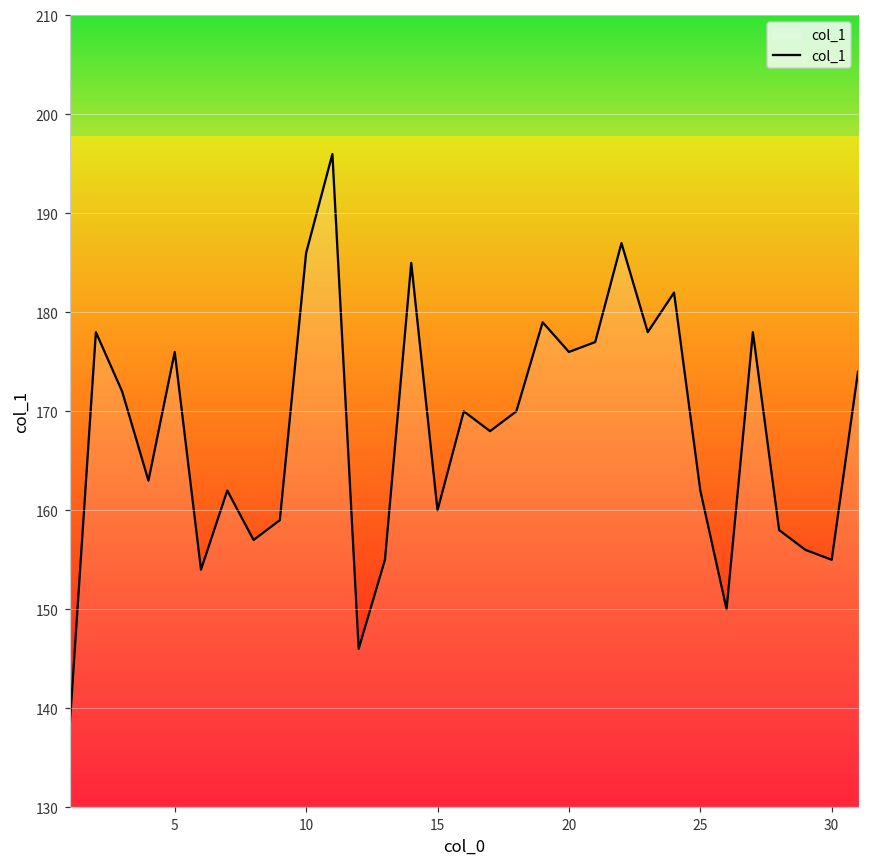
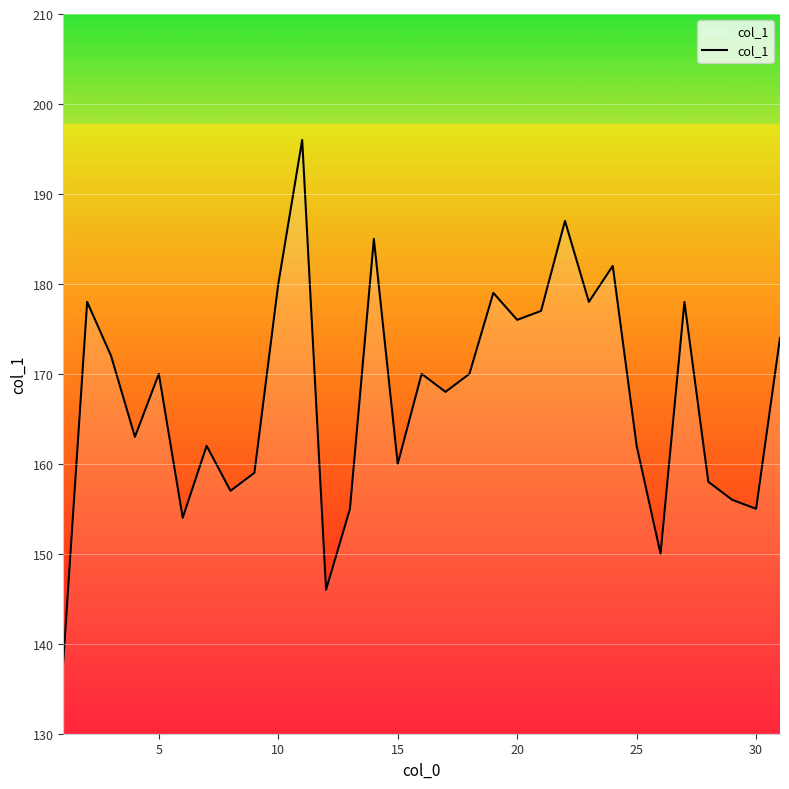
5: 176 -> 170
10: 186 -> 180
